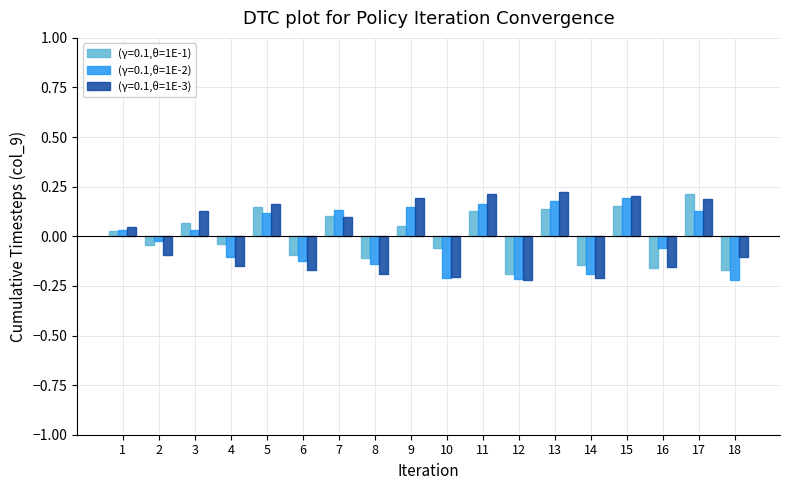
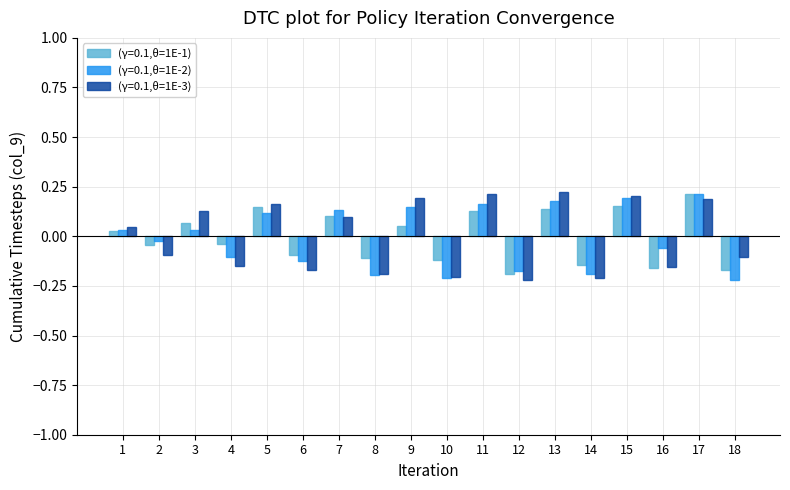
(γ=0.1,θ=1E-2), 8: -0.14 -> -0.20
(γ=0.1,θ=1E-1), 10: -0.06 -> -0.12
(γ=0.1,θ=1E-2), 12: -0.21 -> -0.17
(γ=0.1,θ=1E-2), 17: 0.13 -> 0.21
